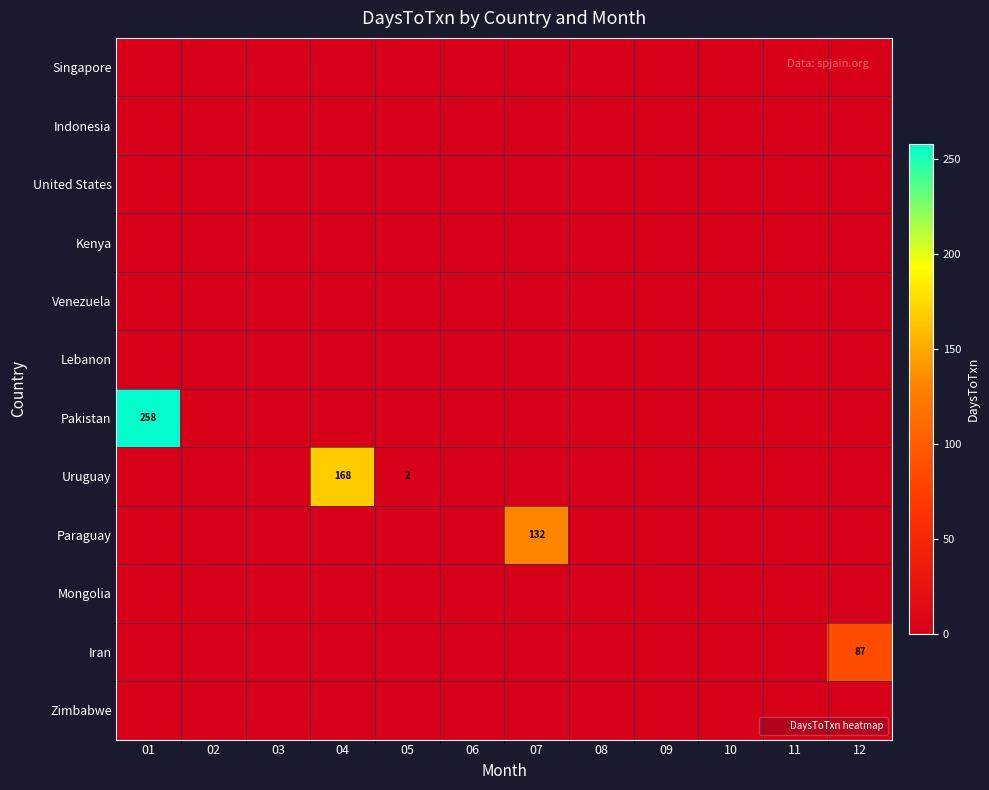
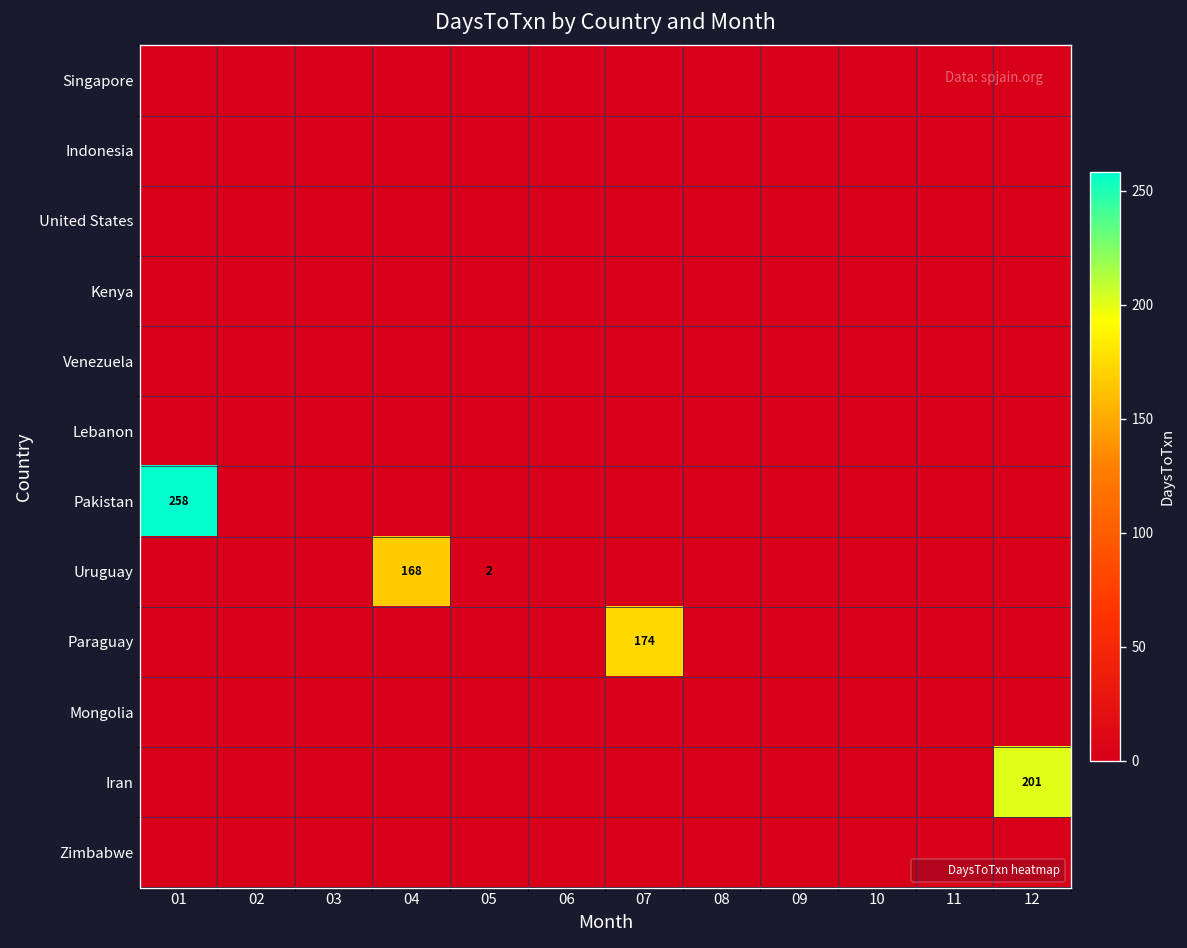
Paraguay, 07: 132 -> 174
Iran, 12: 87 -> 201
